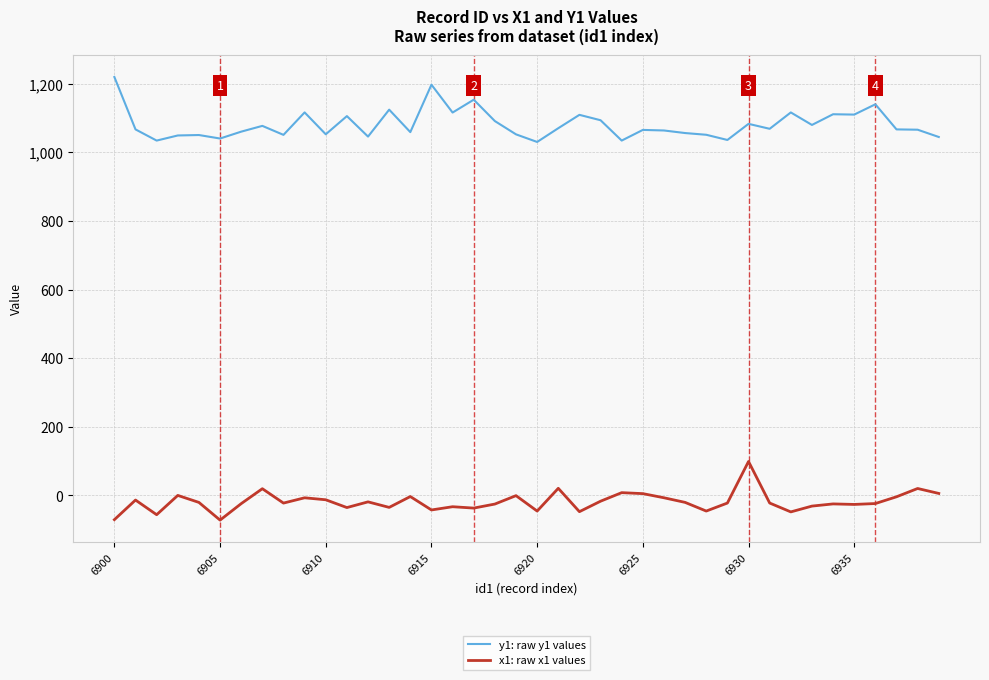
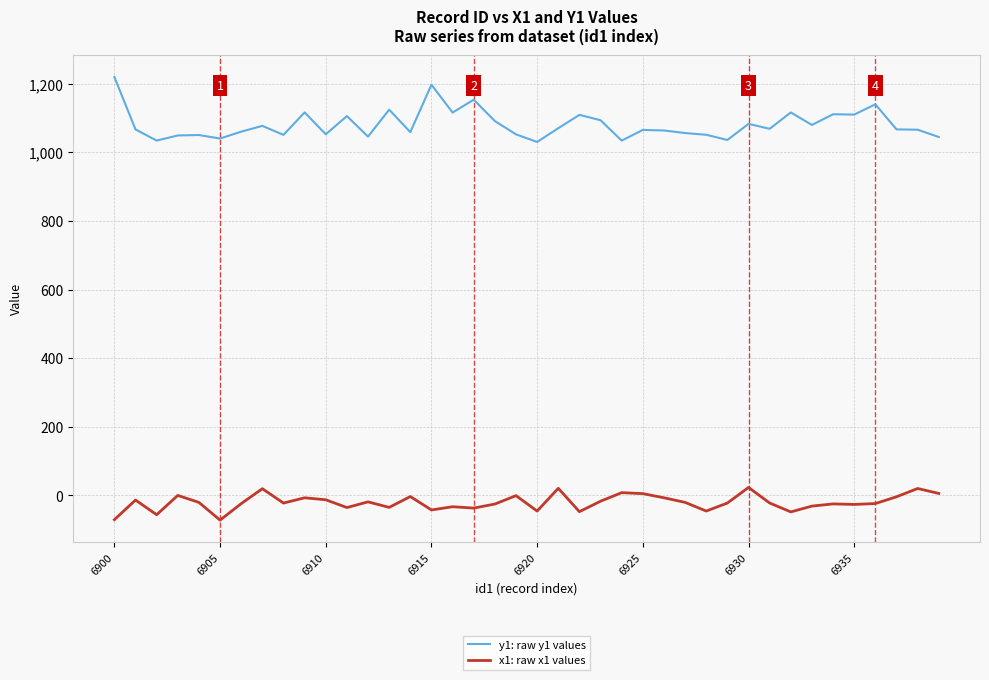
x1: raw x1 values, 6930: 100 -> 20
